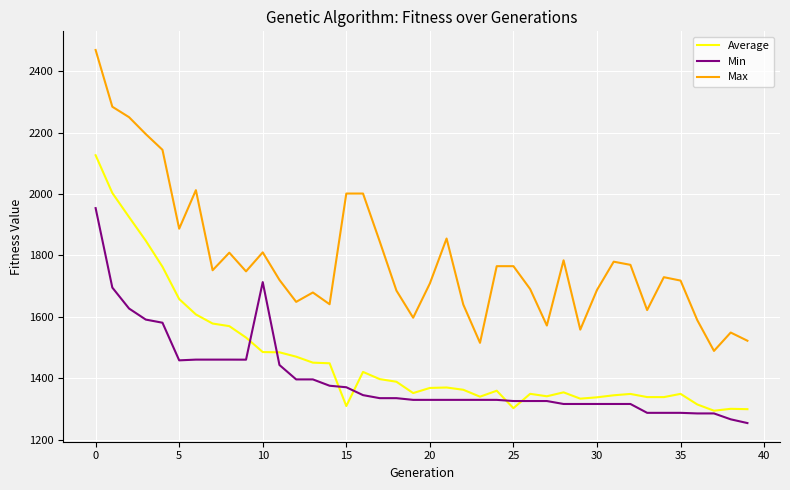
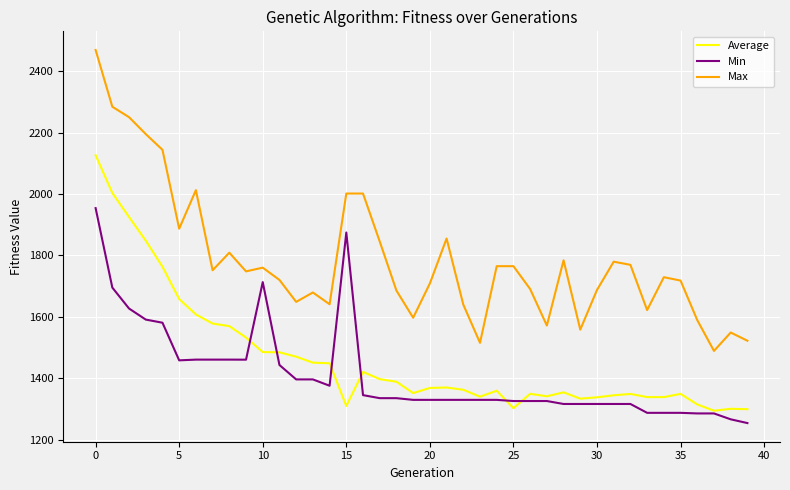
Max, 10: 1810 -> 1760
Min, 15: 1370 -> 1870
